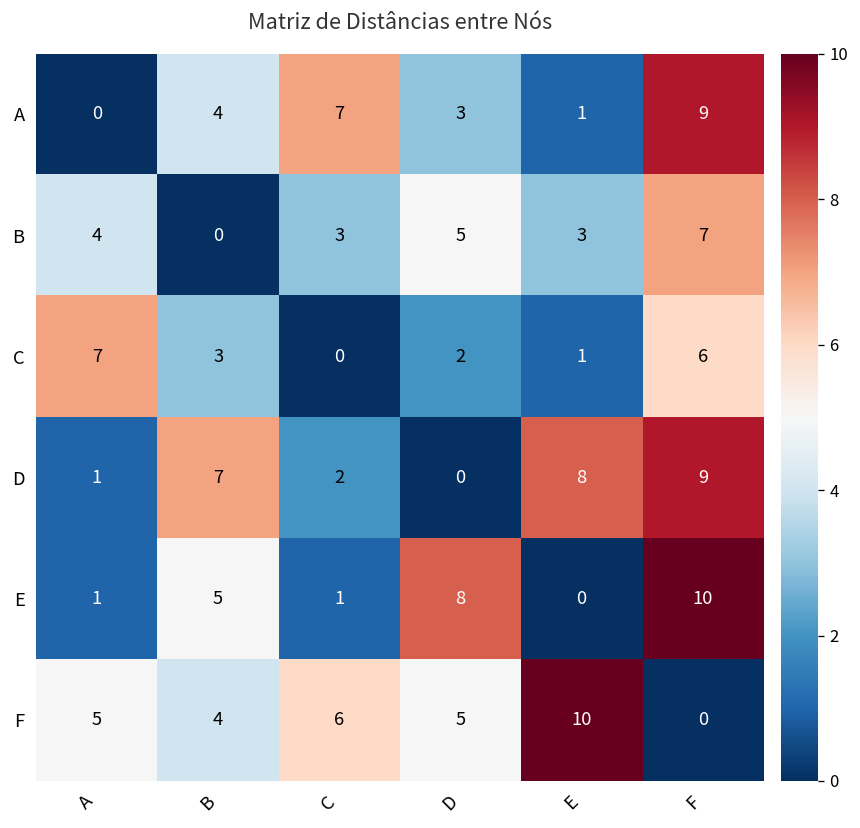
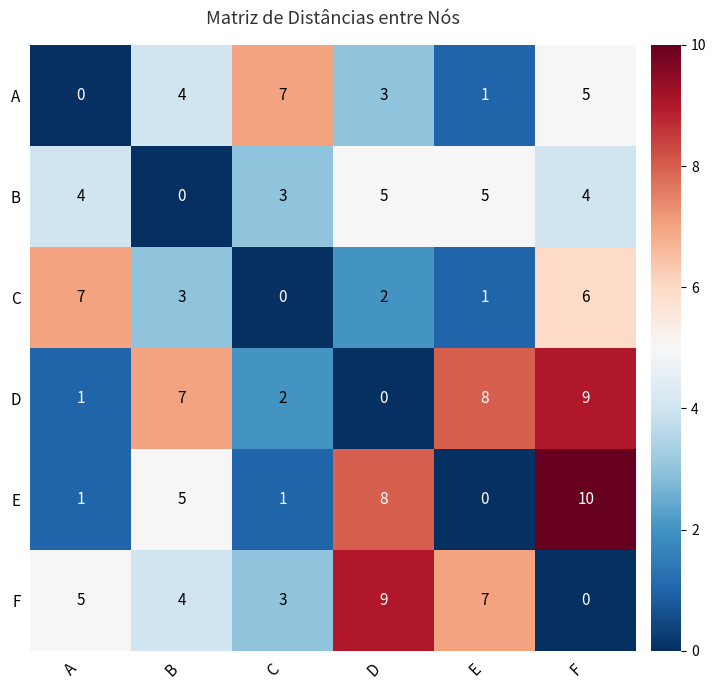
A, F: 9 -> 5
B, E: 3 -> 5
B, F: 7 -> 4
F, C: 6 -> 3
F, D: 5 -> 9
F, E: 10 -> 7
